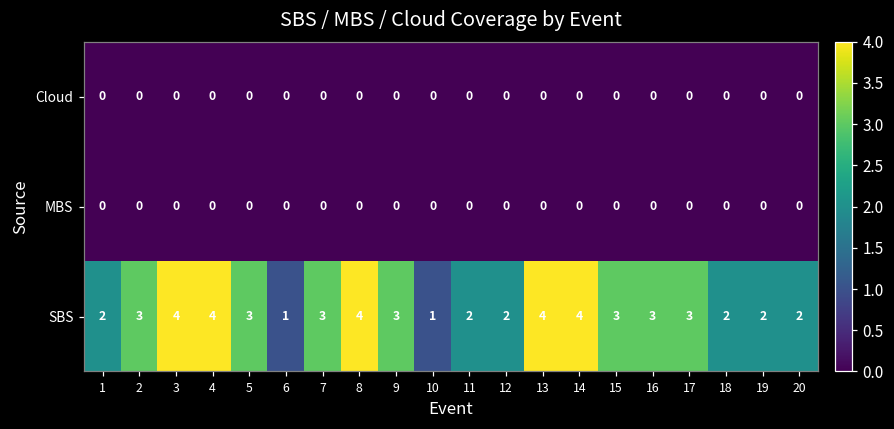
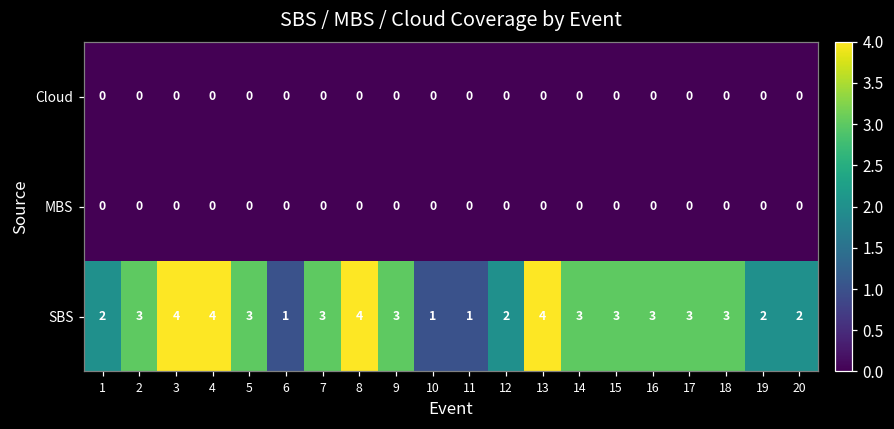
SBS, 11: 2 -> 1
SBS, 14: 4 -> 3
SBS, 18: 2 -> 3
